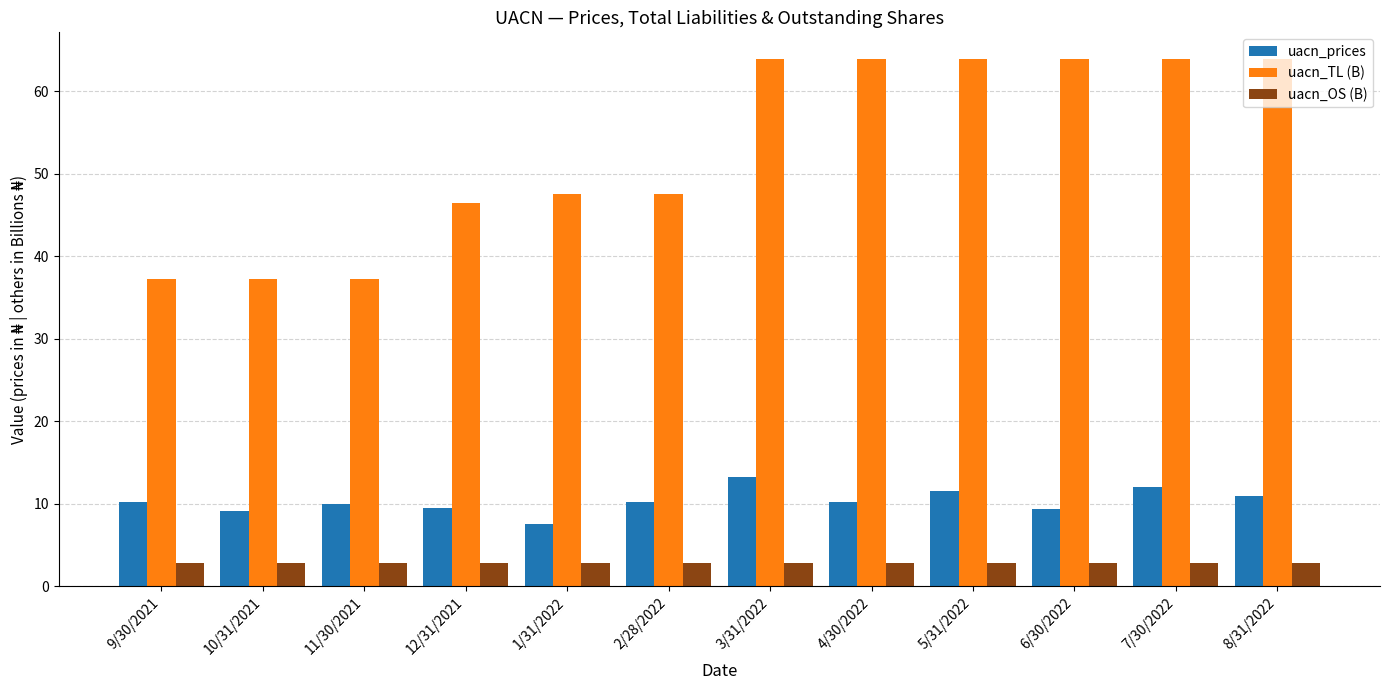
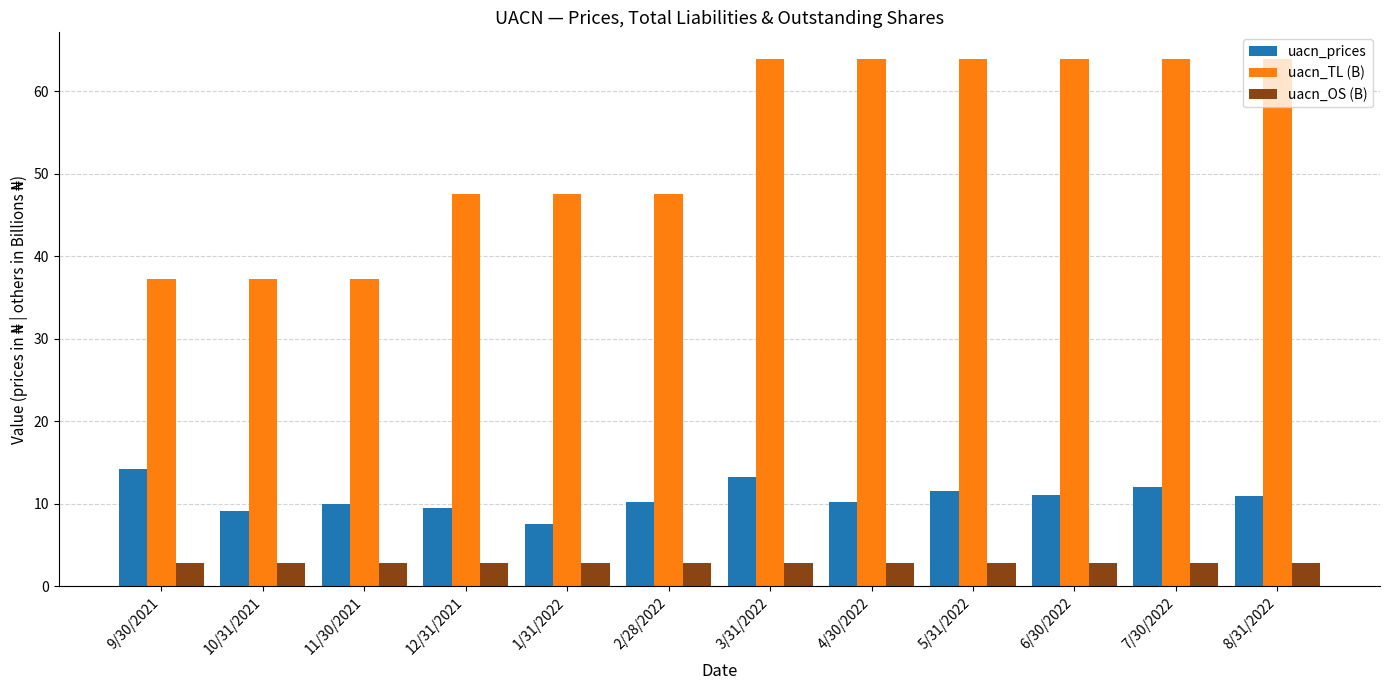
uacn_prices, 9/30/2021: 10 -> 14
uacn_TL (B), 12/31/2021: 47 -> 48
uacn_prices, 6/30/2022: 9 -> 11
